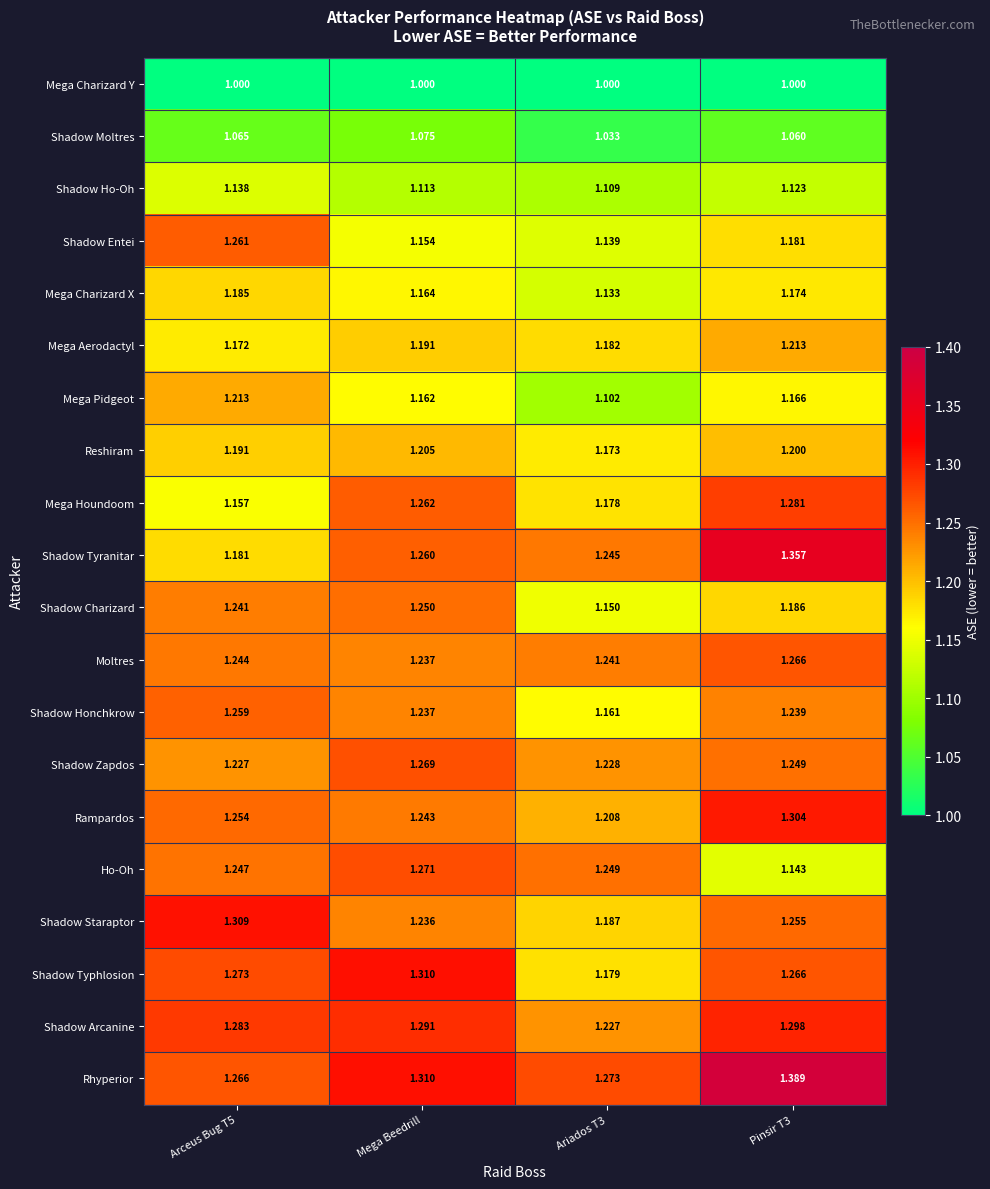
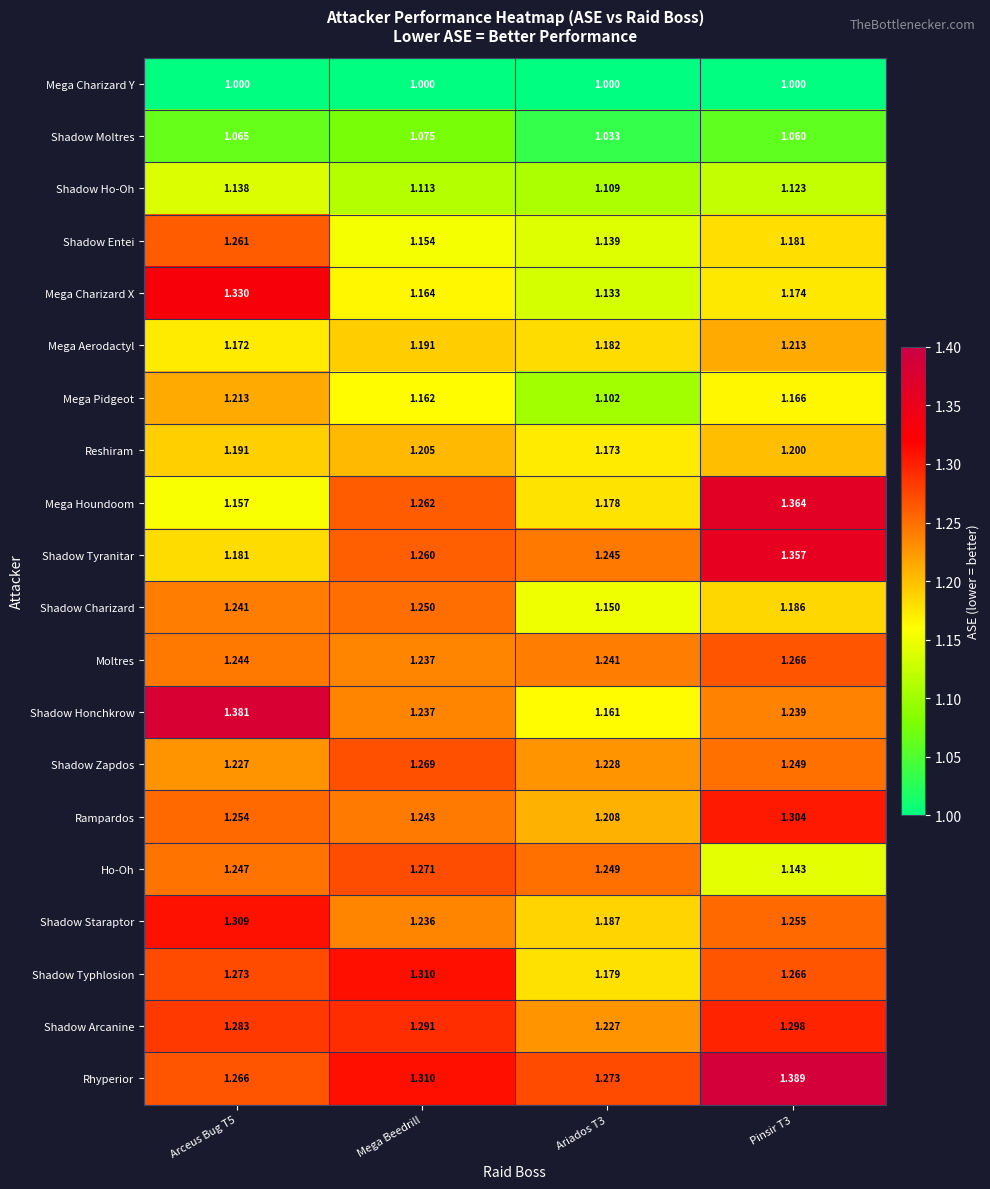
Mega Charizard X, Arceus Bug T5: 1.185 -> 1.330
Mega Houndoom, Pinsir T3: 1.281 -> 1.364
Shadow Honchkrow, Arceus Bug T5: 1.259 -> 1.381
